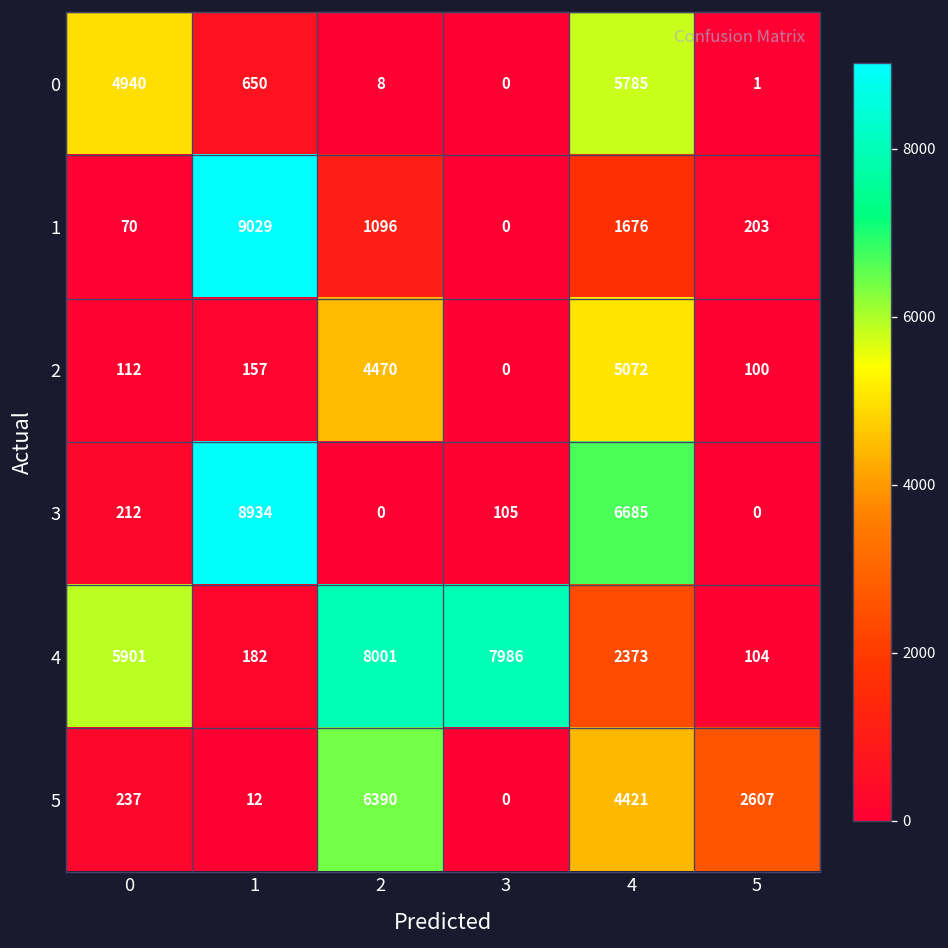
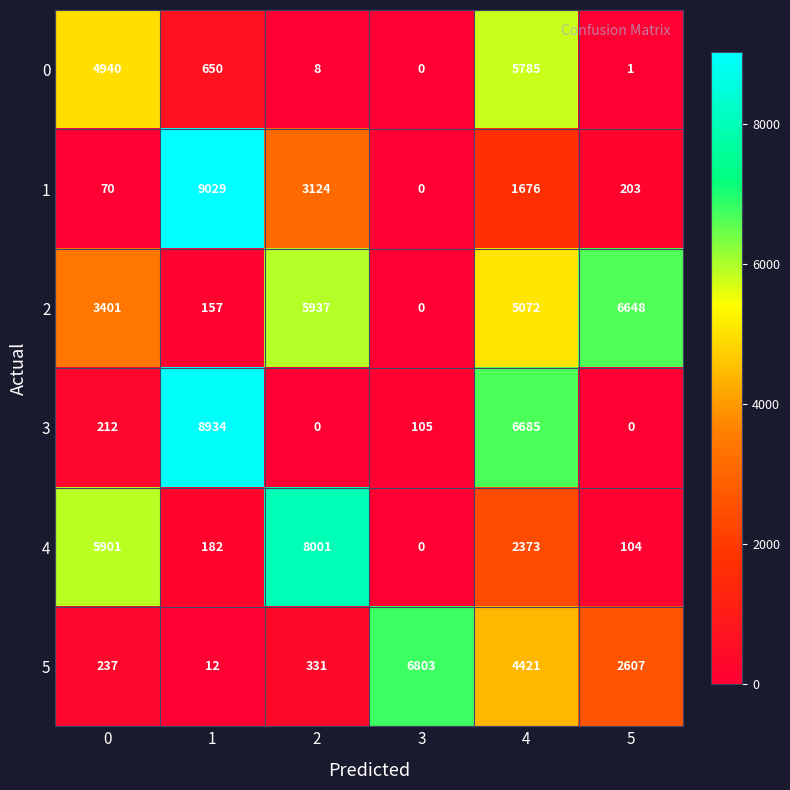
1, 2: 1096 -> 3124
2, 0: 112 -> 3401
2, 2: 4470 -> 5937
2, 5: 100 -> 6648
4, 3: 7986 -> 0
5, 2: 6390 -> 331
5, 3: 0 -> 6803
